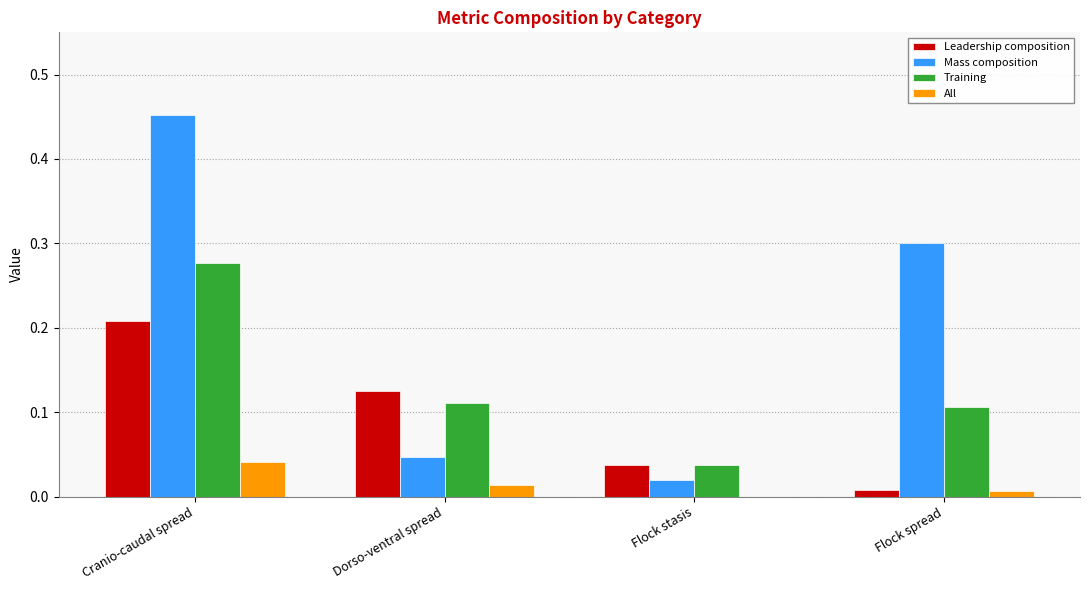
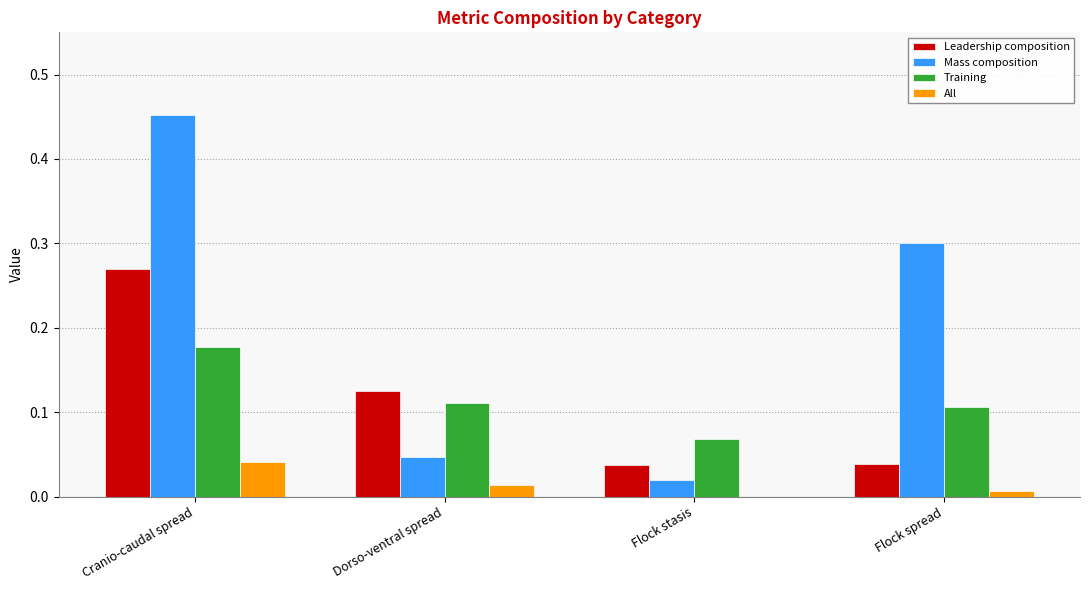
Leadership composition, Cranio-caudal spread: 0.21 -> 0.27
Training, Cranio-caudal spread: 0.28 -> 0.18
Training, Flock stasis: 0.04 -> 0.07
Leadership composition, Flock spread: 0.01 -> 0.04
